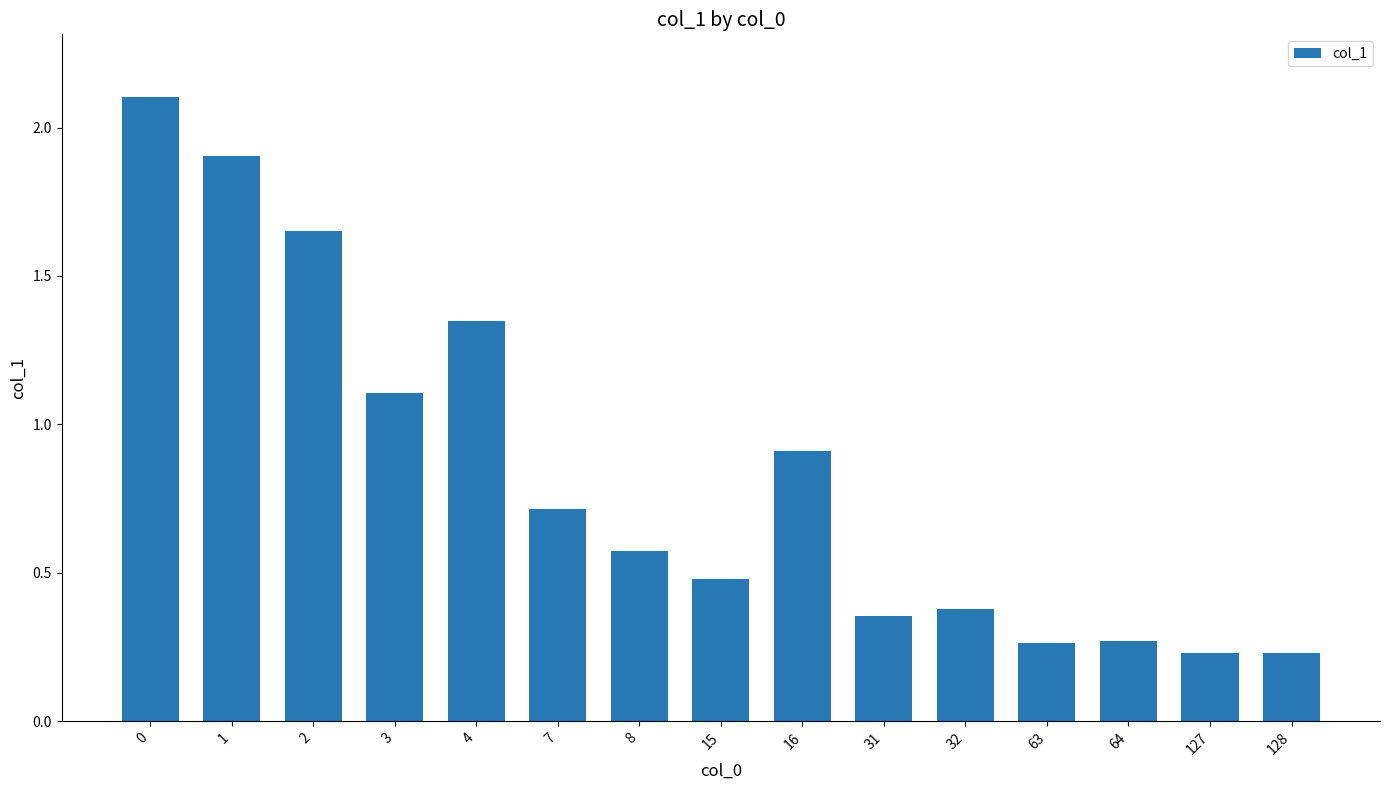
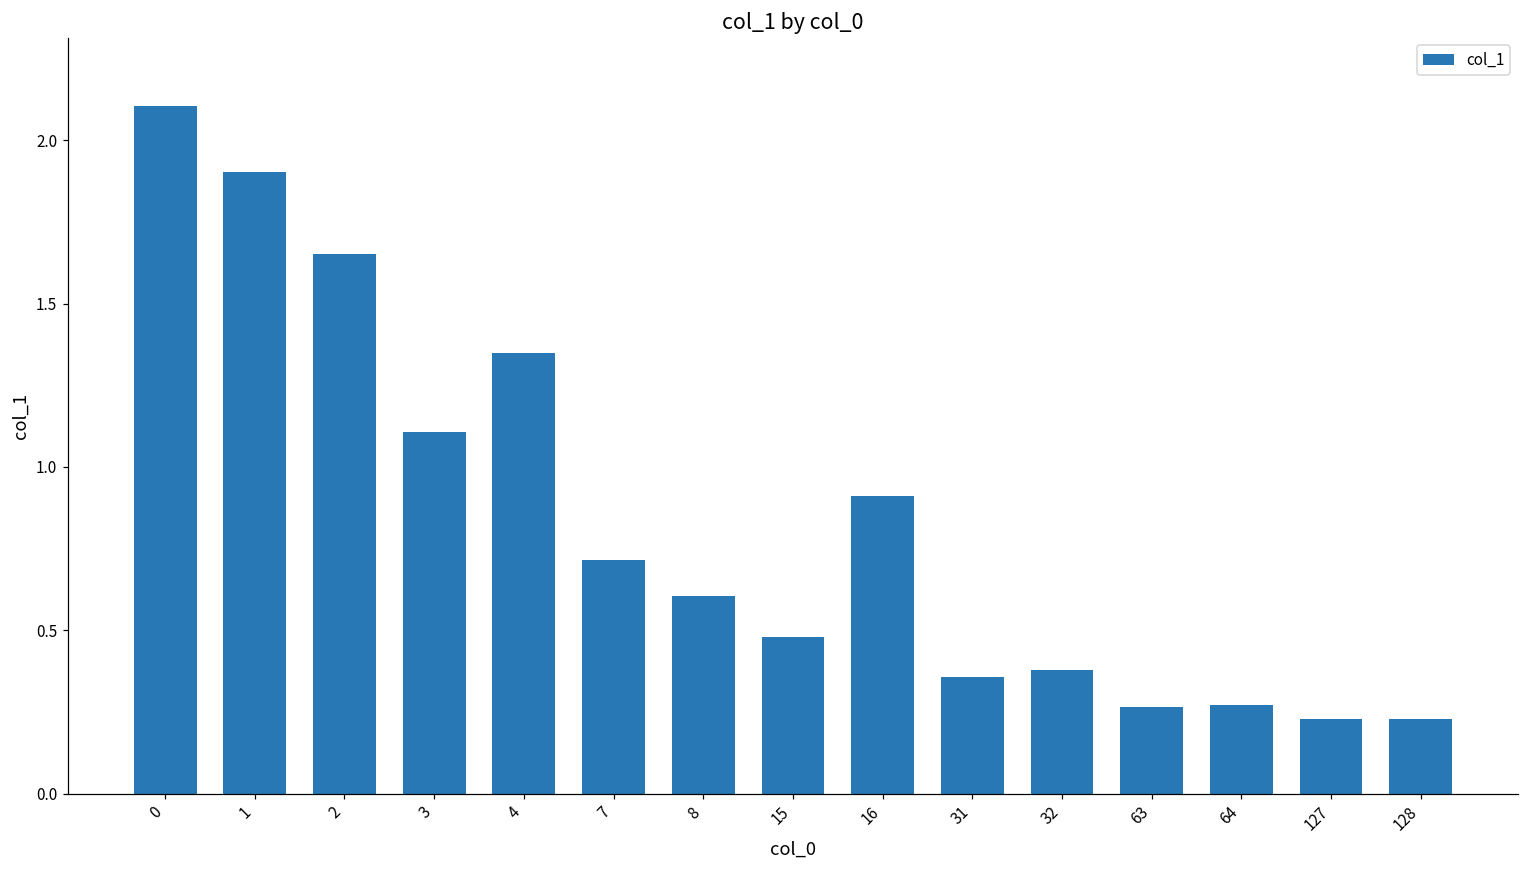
8: 0.57 -> 0.61
